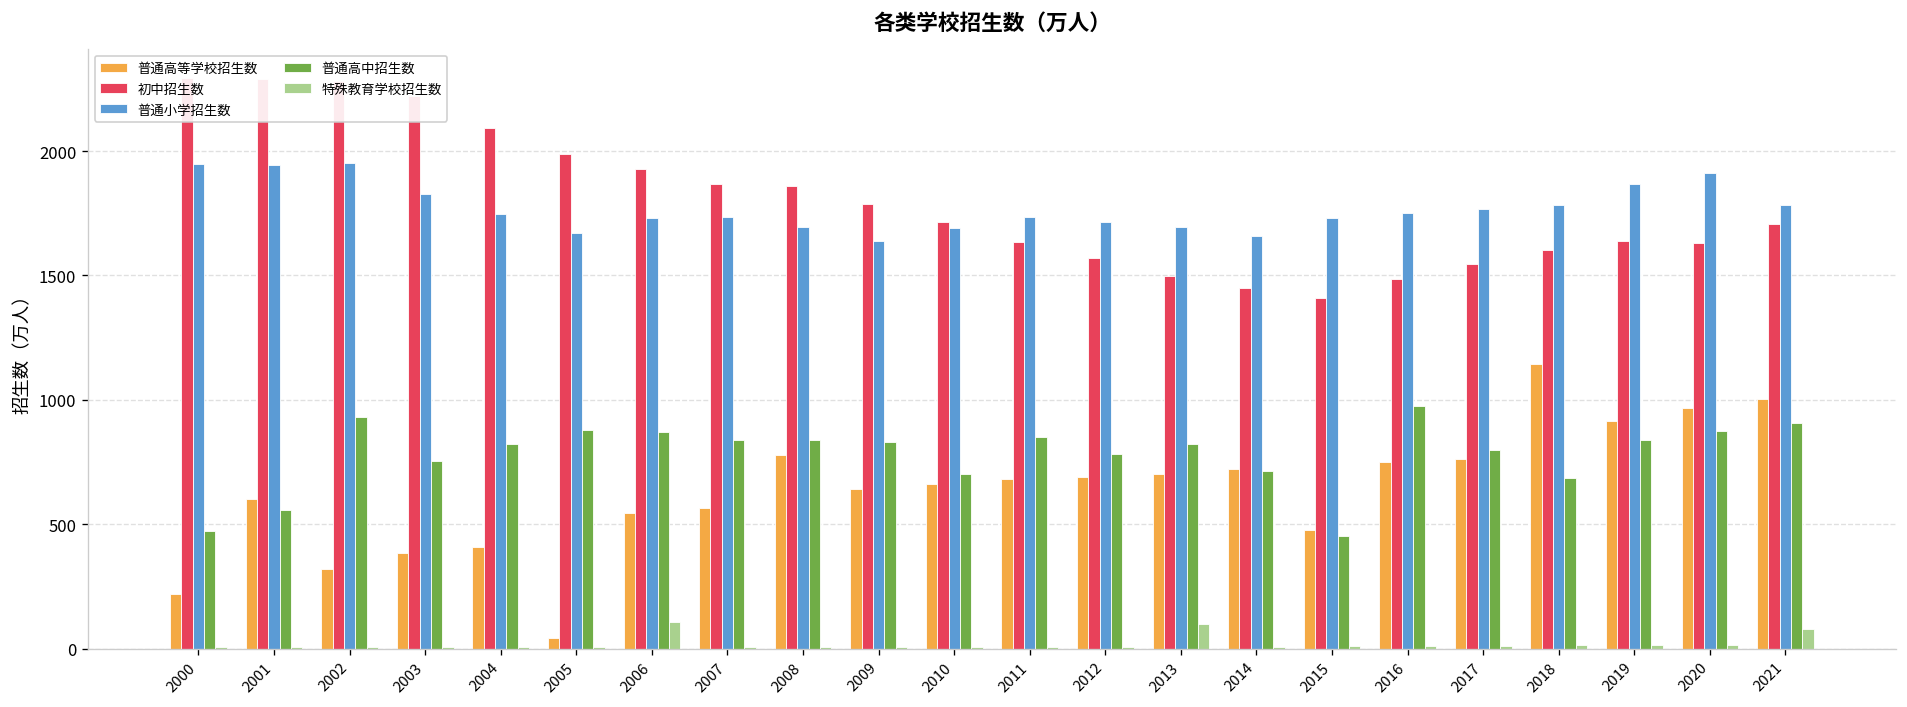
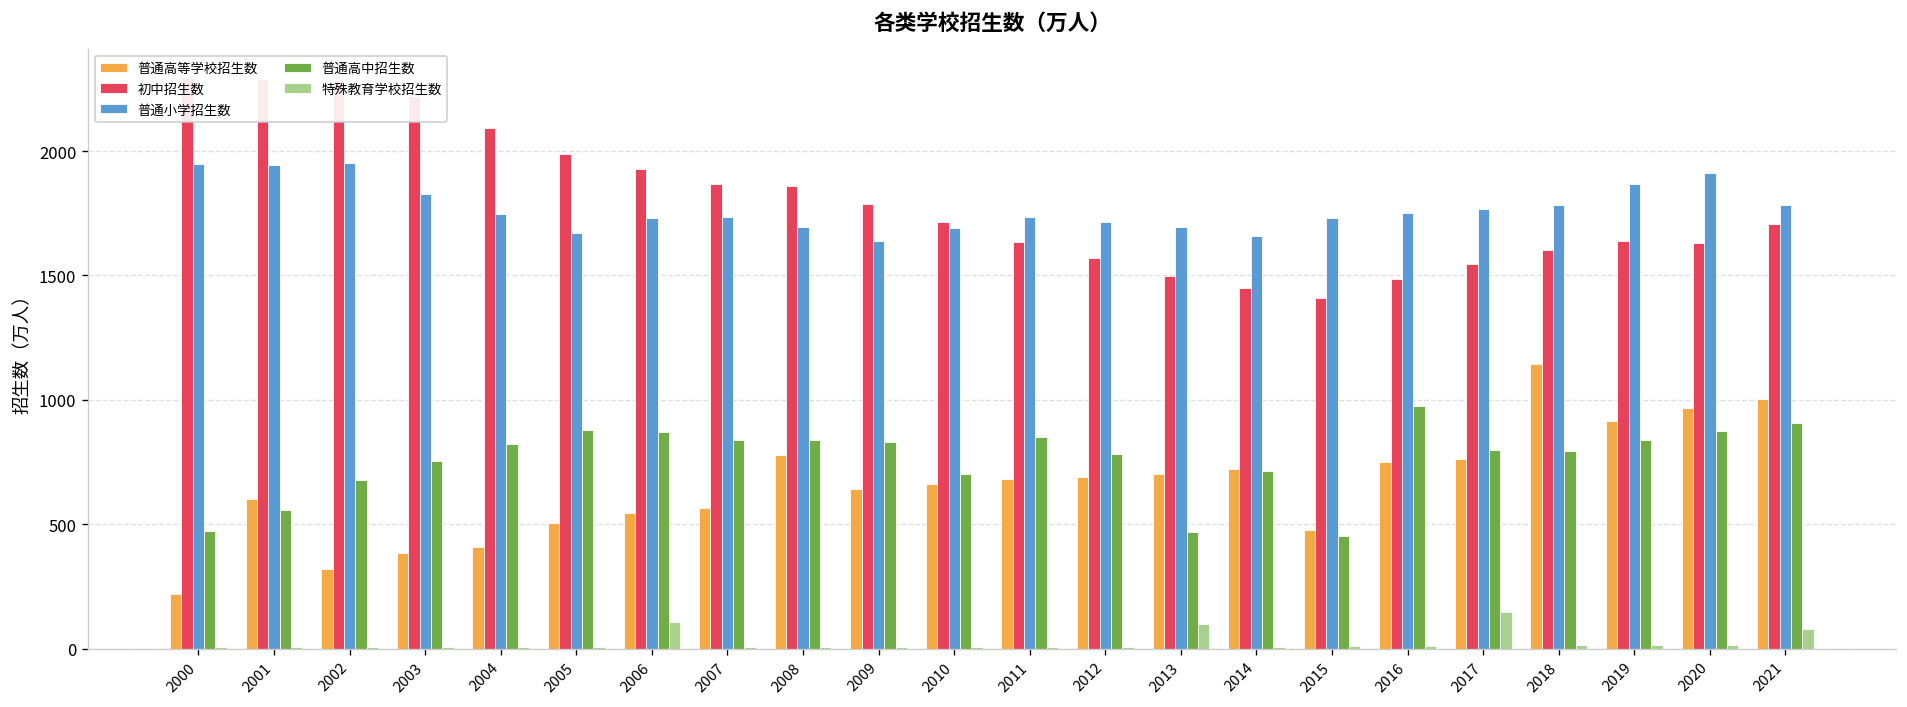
普通高中招生数, 2002: 930 -> 680
普通高等学校招生数, 2005: 40 -> 500
普通高中招生数, 2013: 820 -> 470
特殊教育学校招生数, 2017: 10 -> 150
普通高中招生数, 2018: 690 -> 790
